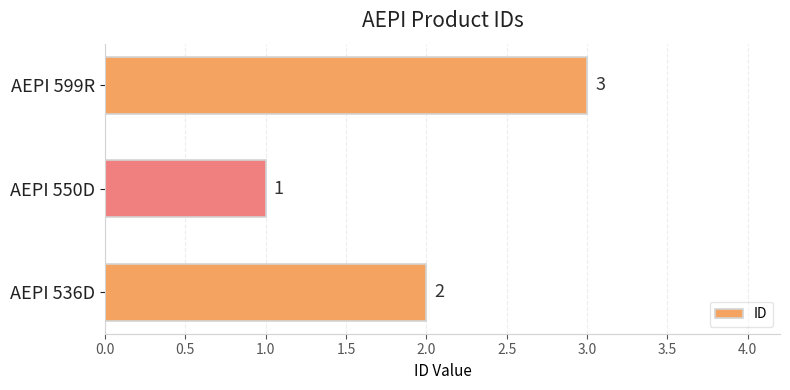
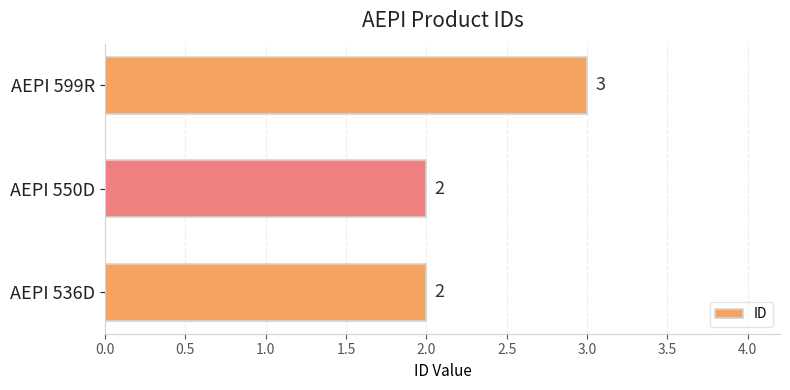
AEPI 550D: 1 -> 2
